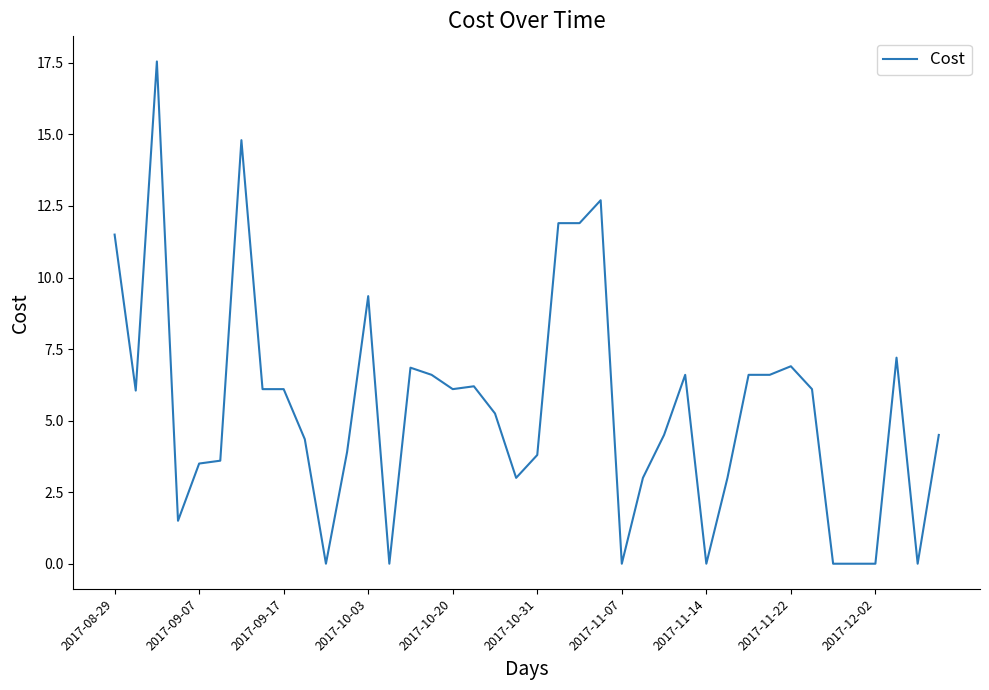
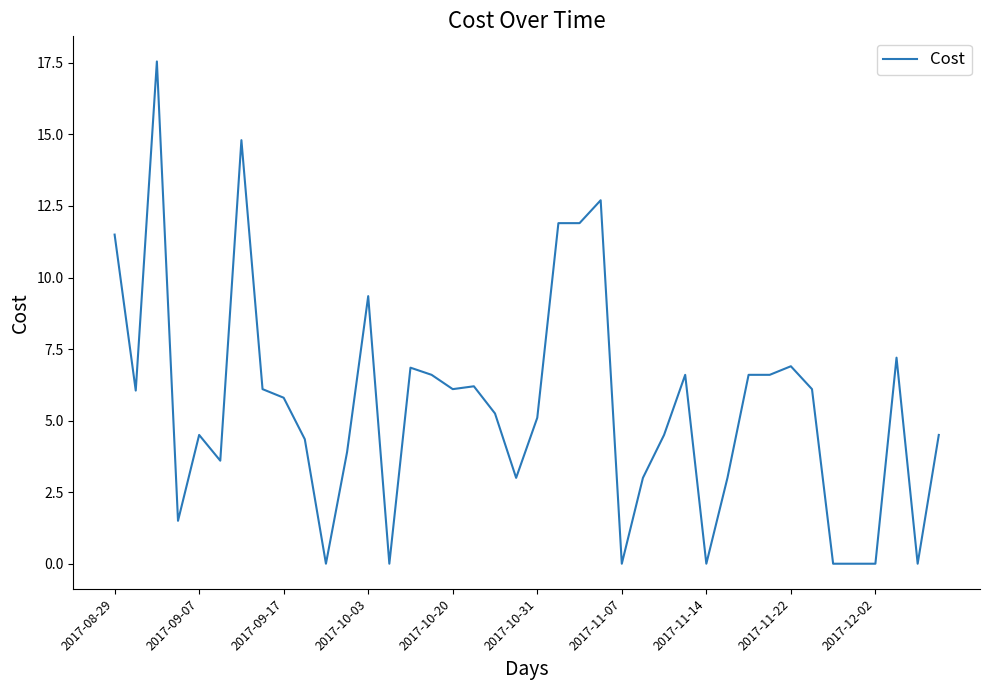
2017-09-07: 3.5 -> 4.5
2017-09-17: 6.1 -> 5.8
2017-10-31: 3.8 -> 5.1
